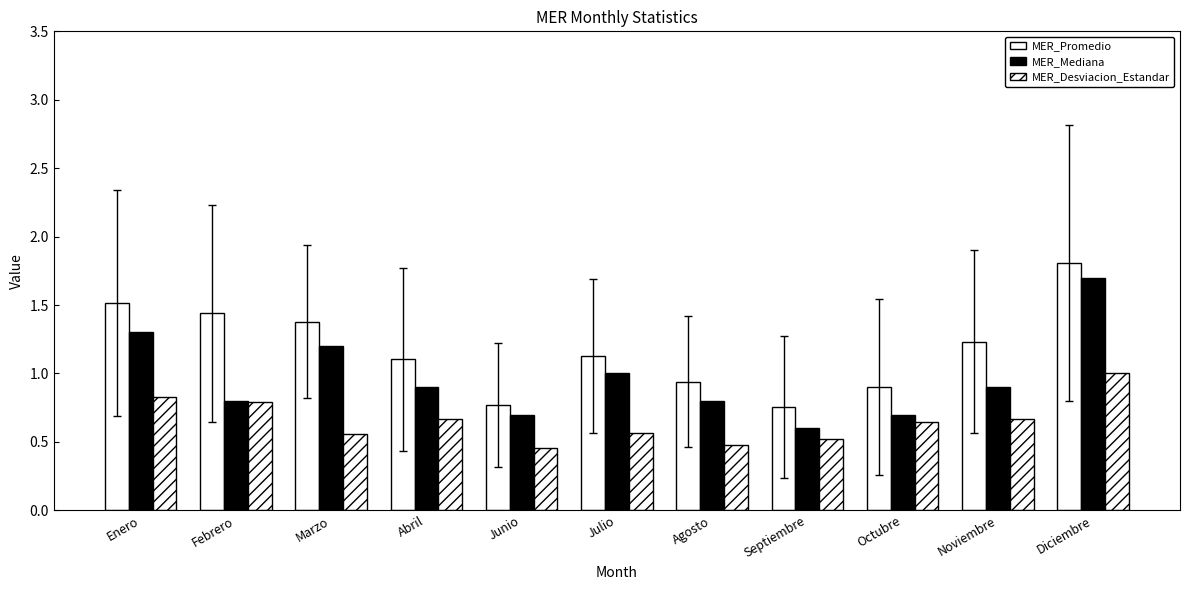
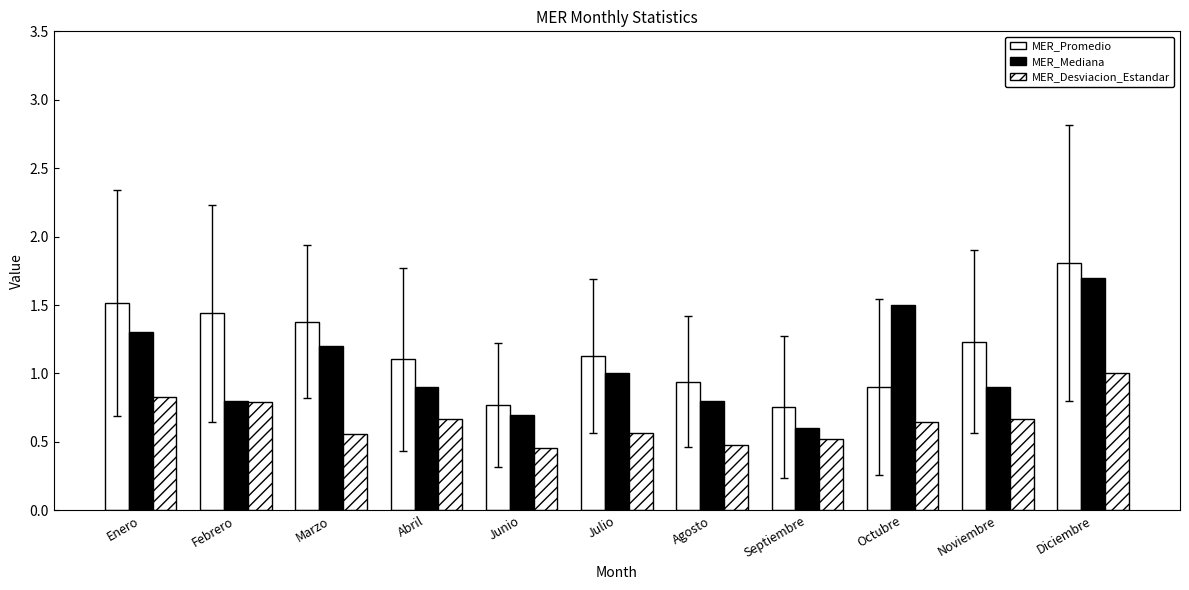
MER_Mediana, Octubre: 0.7 -> 1.5
